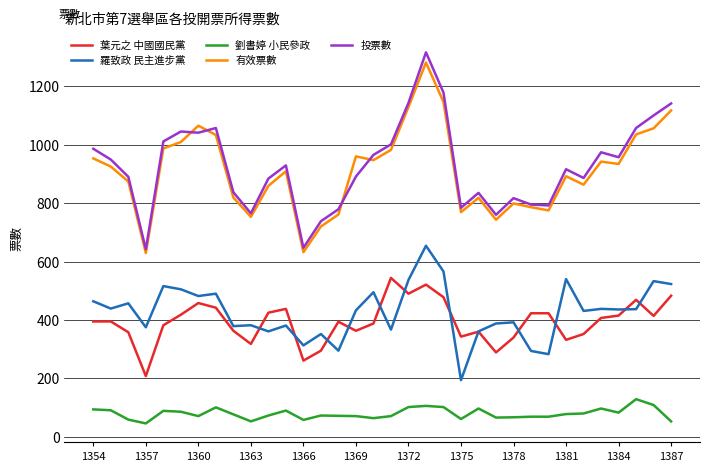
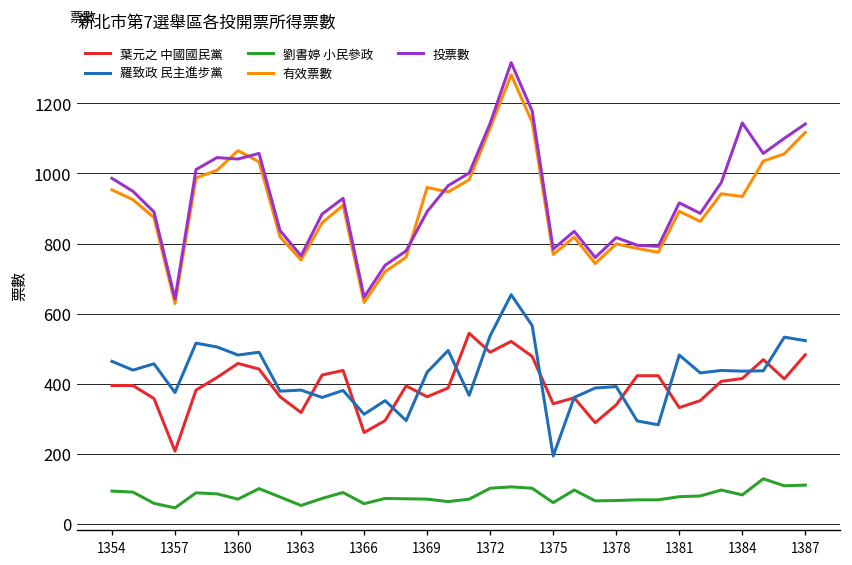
羅致政 民主進步黨, 1381: 540 -> 480
投票數, 1384: 960 -> 1140
劉書婷 小民參政, 1387: 50 -> 110
